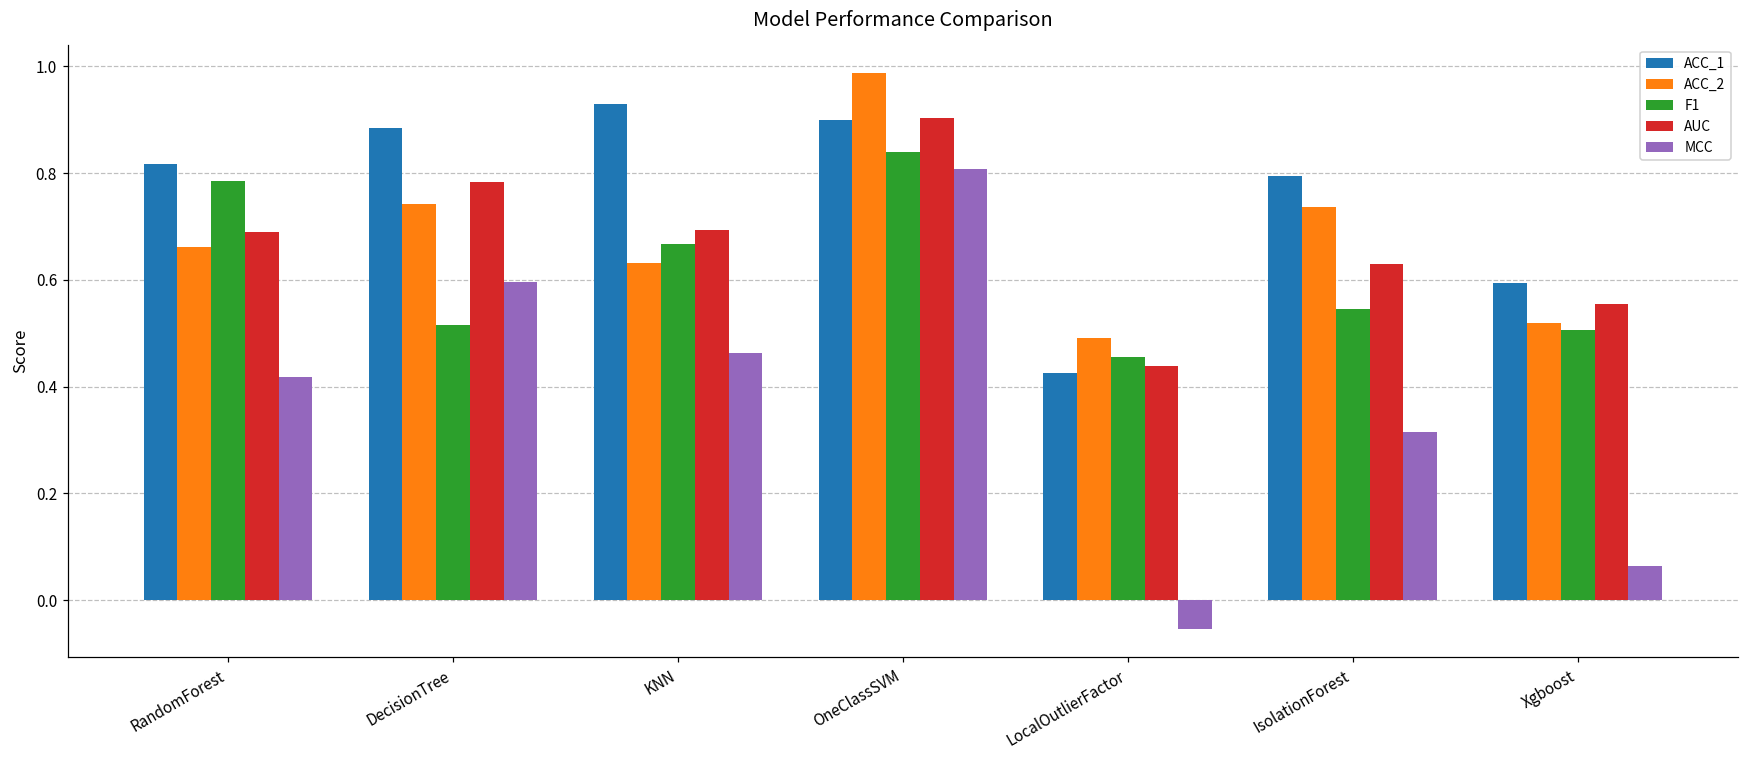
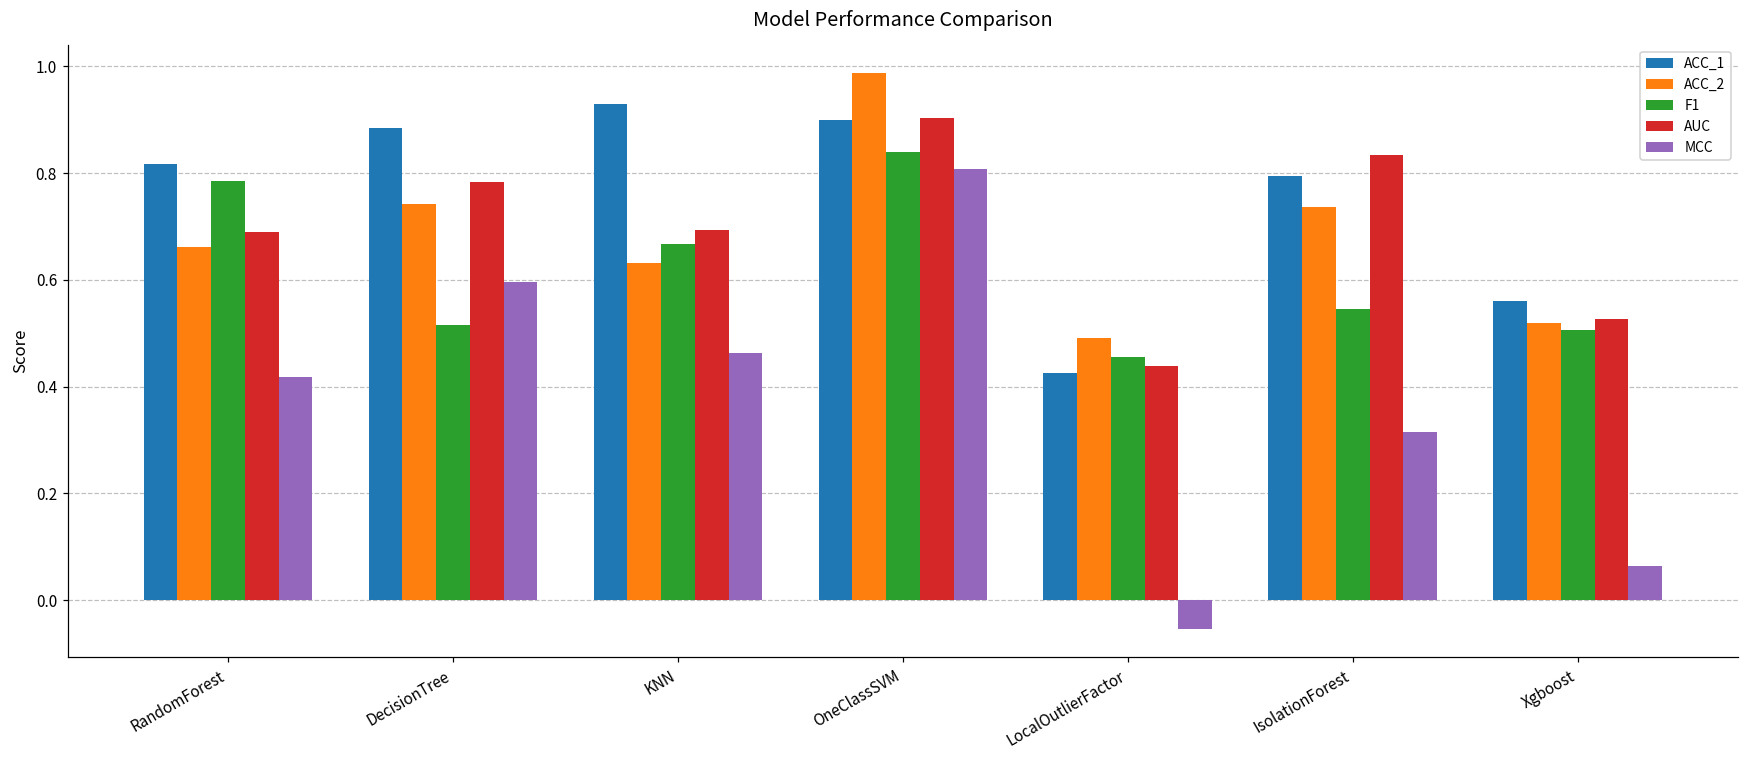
AUC, IsolationForest: 0.63 -> 0.83
ACC_1, Xgboost: 0.59 -> 0.56
AUC, Xgboost: 0.55 -> 0.53
